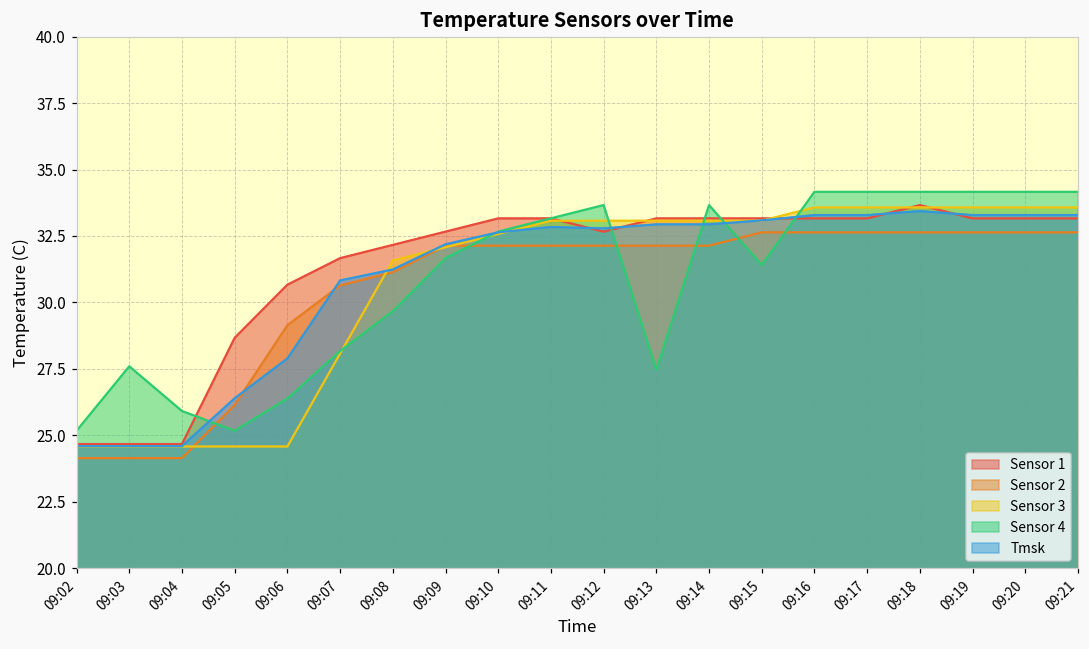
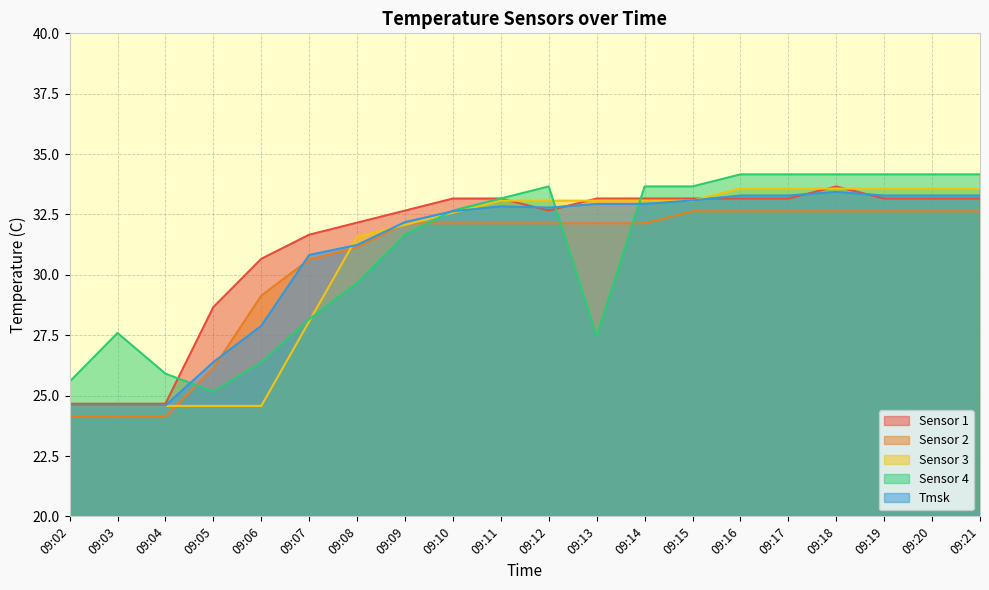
Sensor 4, 09:02: 25.2 -> 25.6
Sensor 4, 09:15: 31.4 -> 33.7
